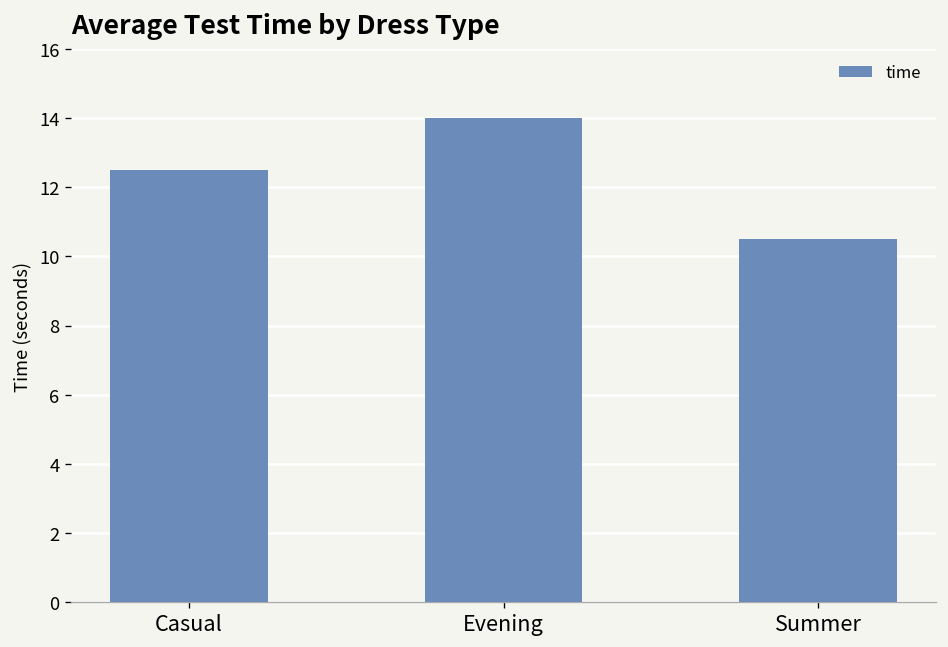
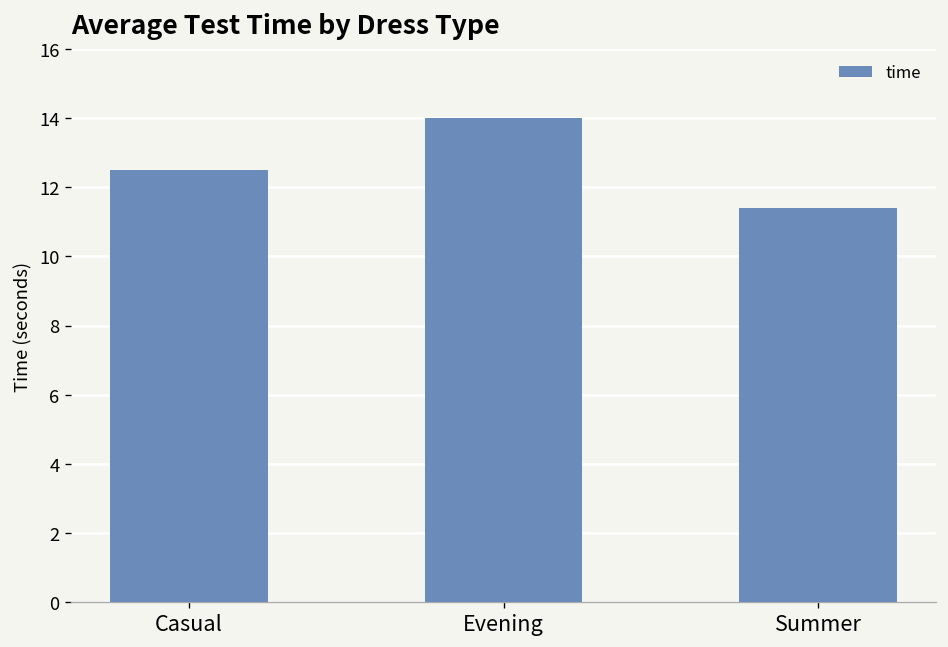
Summer: 10.5 -> 11.4
